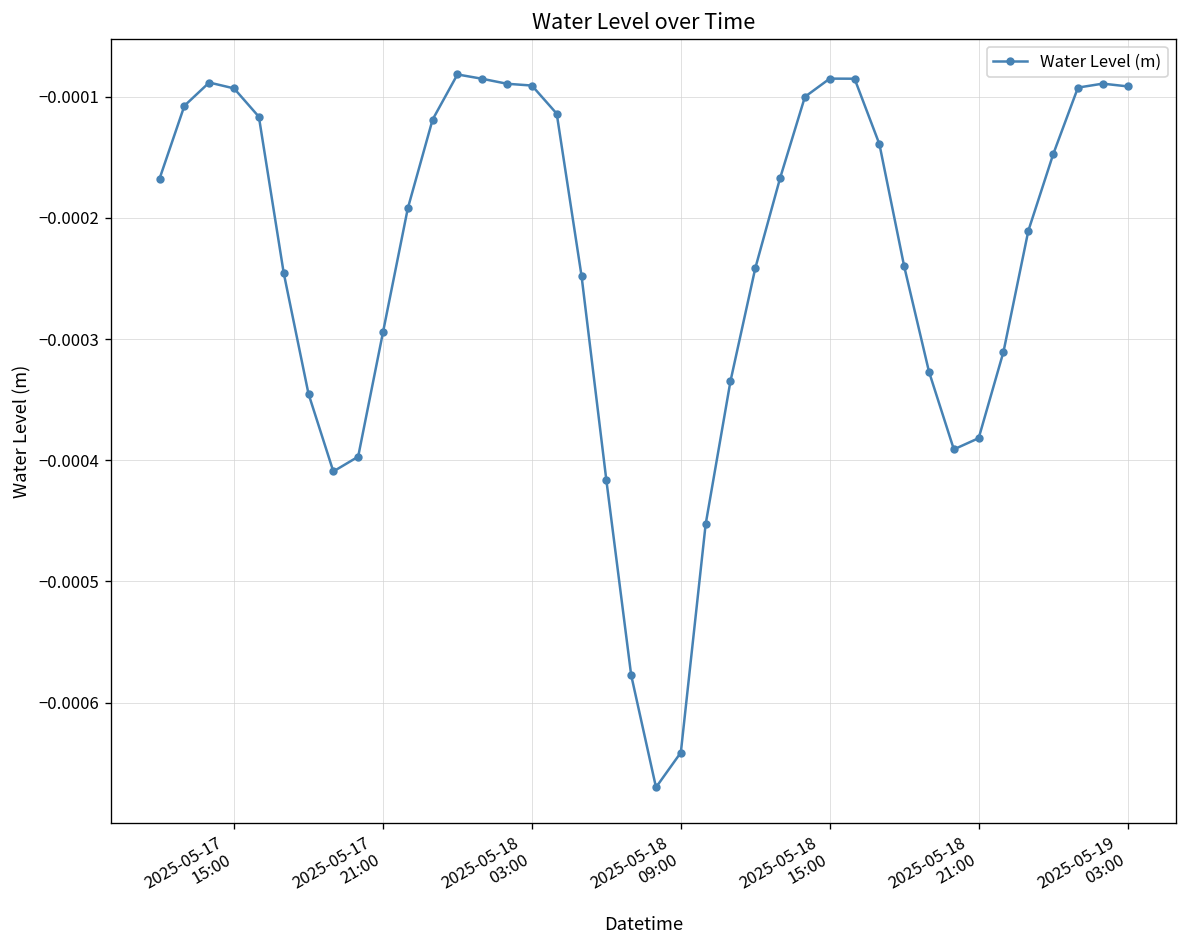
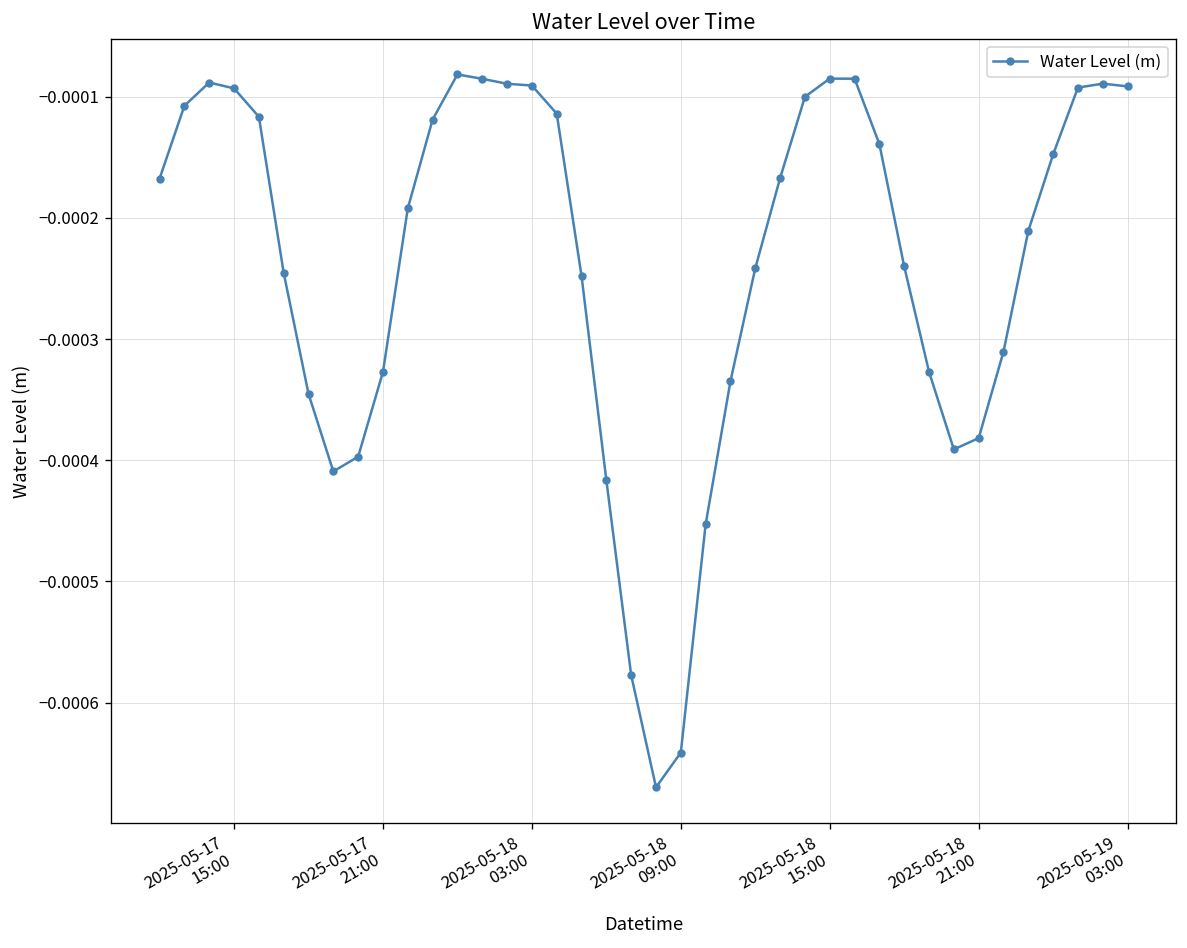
2025-05-17 21:00: -0.000294 -> -0.000327
